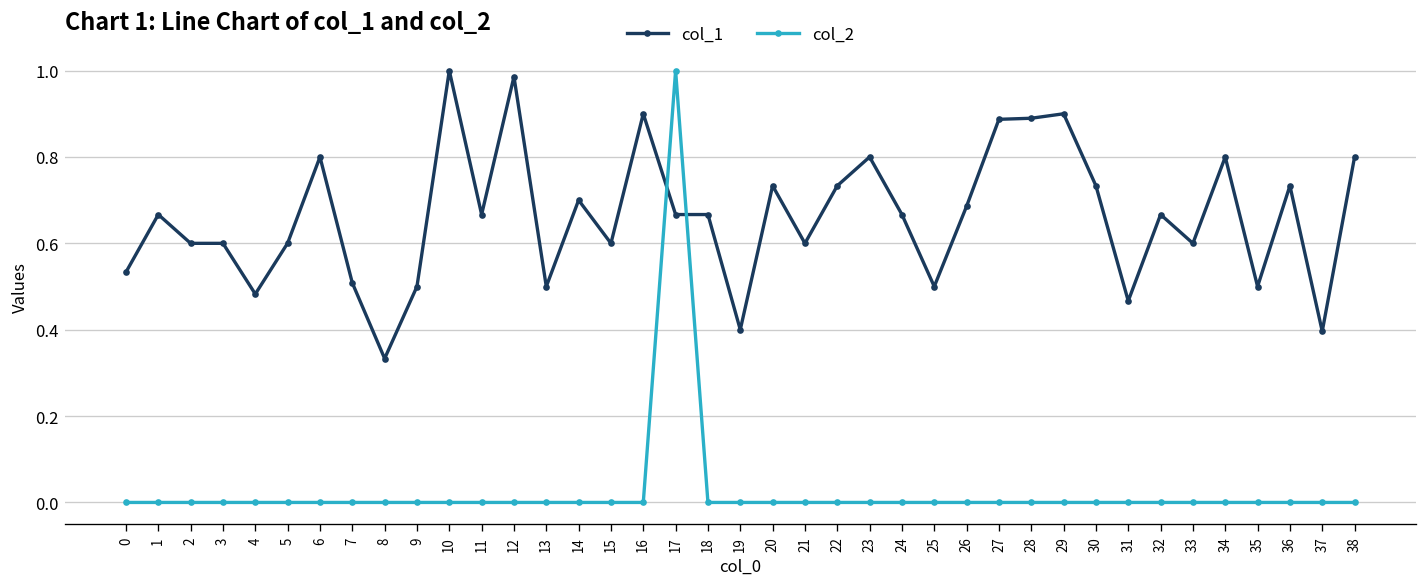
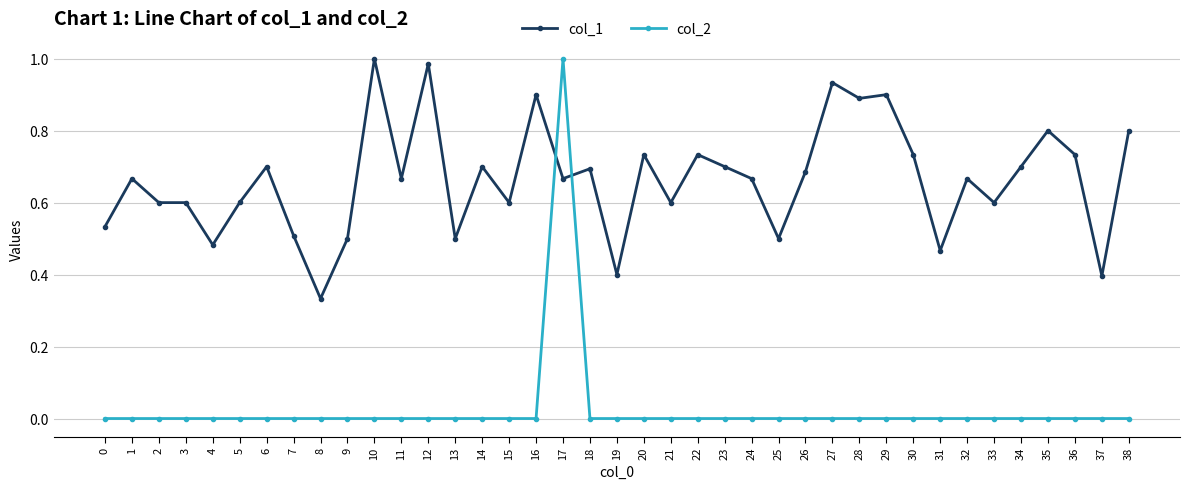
col_1, 6: 0.8 -> 0.7
col_1, 18: 0.67 -> 0.69
col_1, 23: 0.8 -> 0.7
col_1, 27: 0.89 -> 0.93
col_1, 34: 0.8 -> 0.7
col_1, 35: 0.5 -> 0.8
